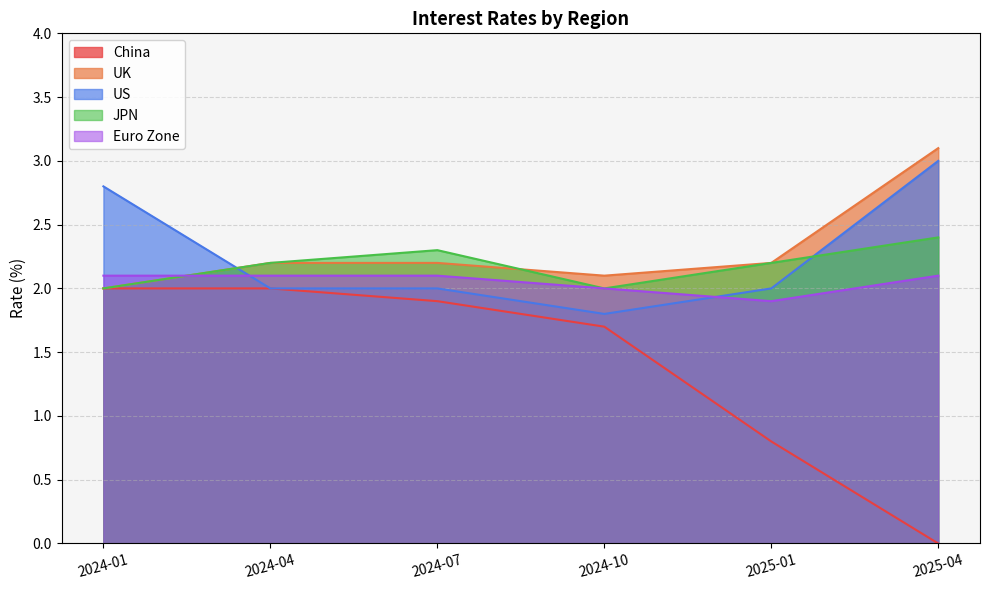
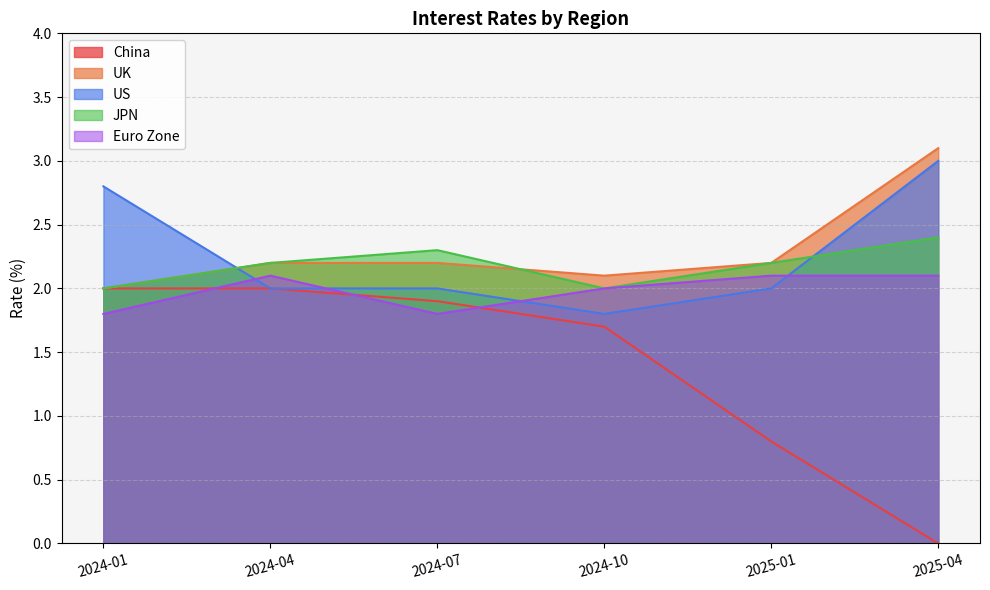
Euro Zone, 2024-01: 2.1 -> 1.8
Euro Zone, 2024-07: 2.1 -> 1.8
Euro Zone, 2025-01: 1.9 -> 2.1
